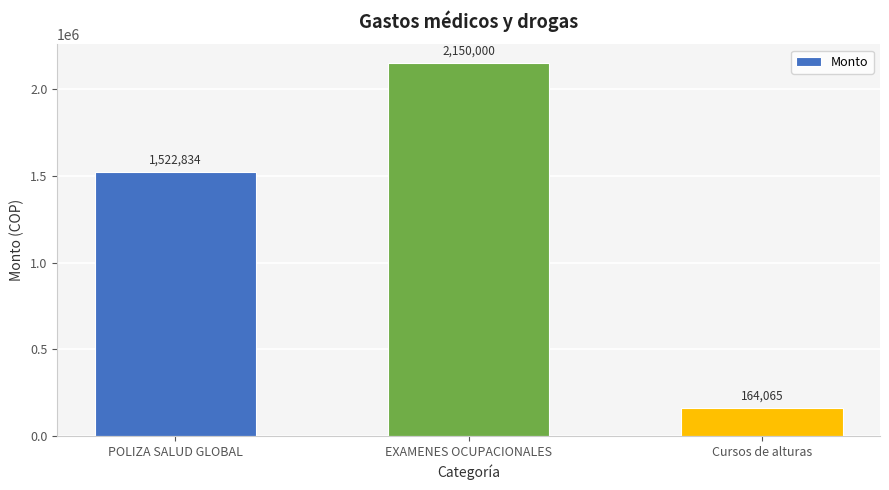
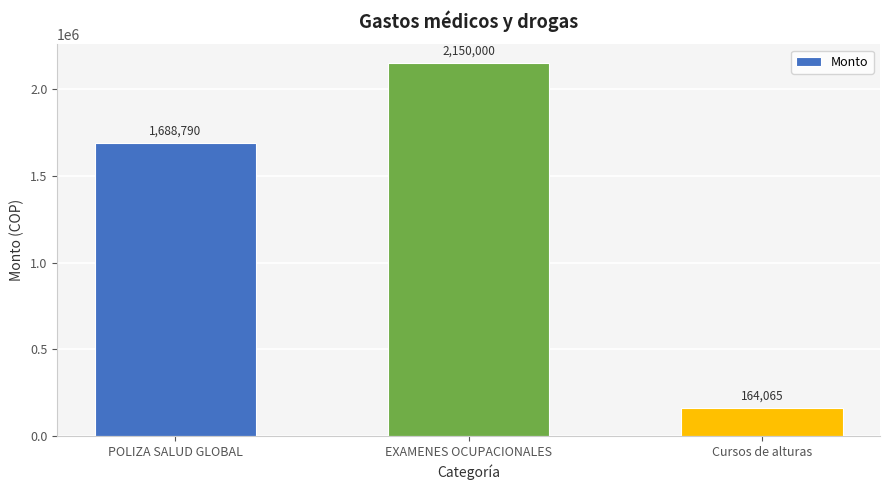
POLIZA SALUD GLOBAL: 1,522,834 -> 1,688,790
